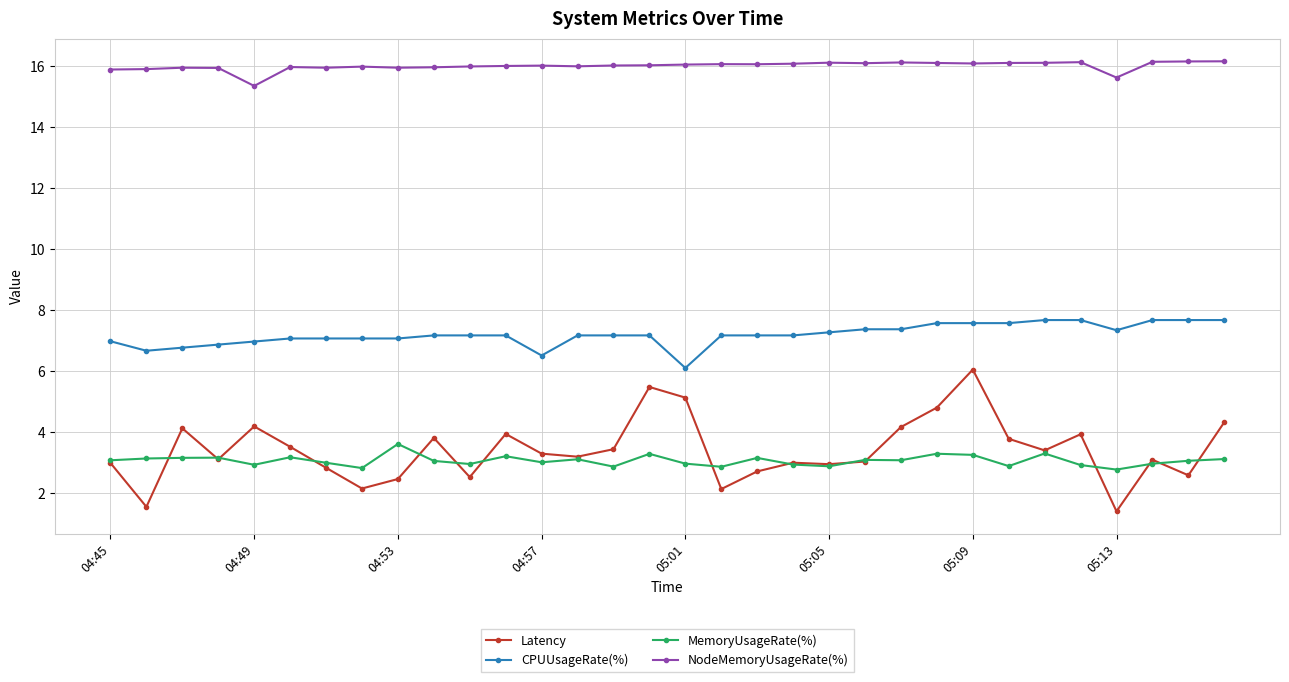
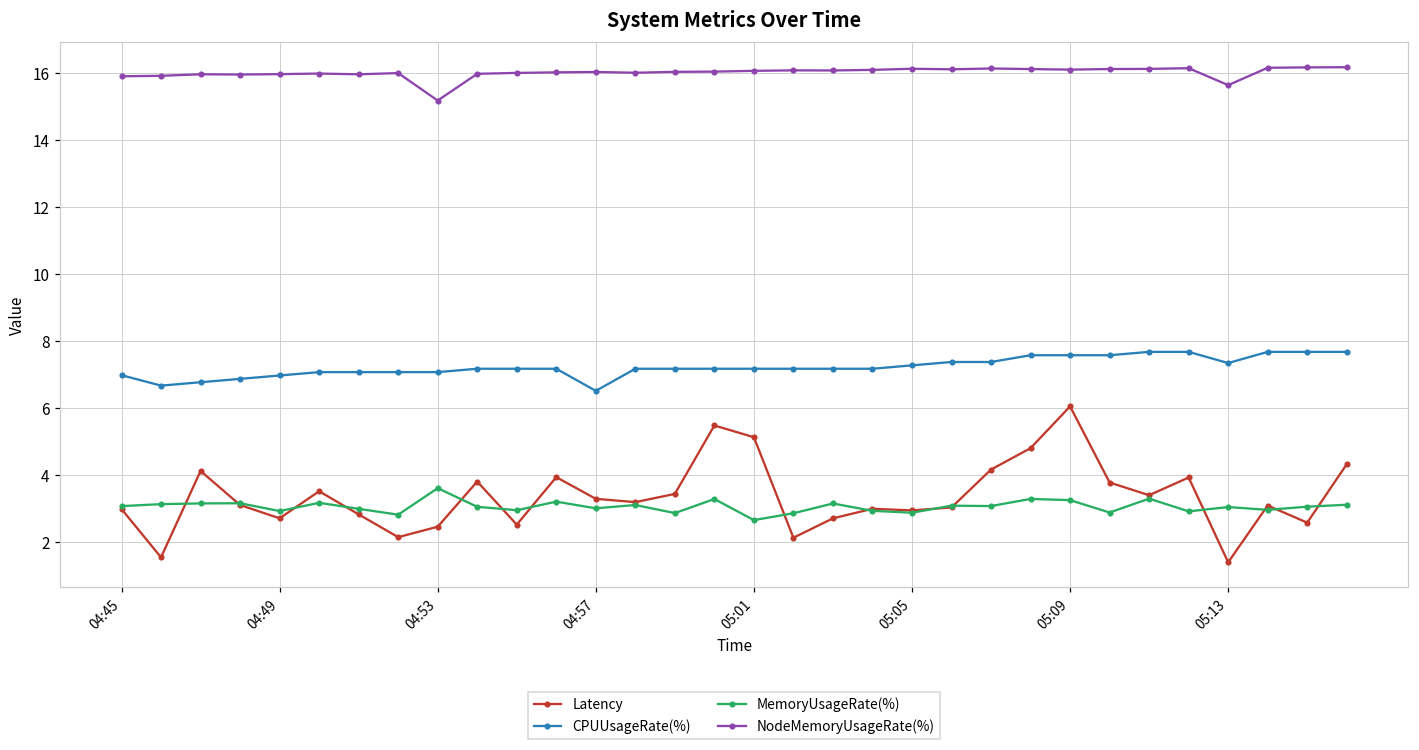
Latency, 04:49: 4.2 -> 2.7
NodeMemoryUsageRate(%), 04:49: 15.4 -> 16.0
NodeMemoryUsageRate(%), 04:53: 16.0 -> 15.2
CPUUsageRate(%), 05:01: 6.1 -> 7.2
MemoryUsageRate(%), 05:01: 3.0 -> 2.7
MemoryUsageRate(%), 05:13: 2.8 -> 3.0
